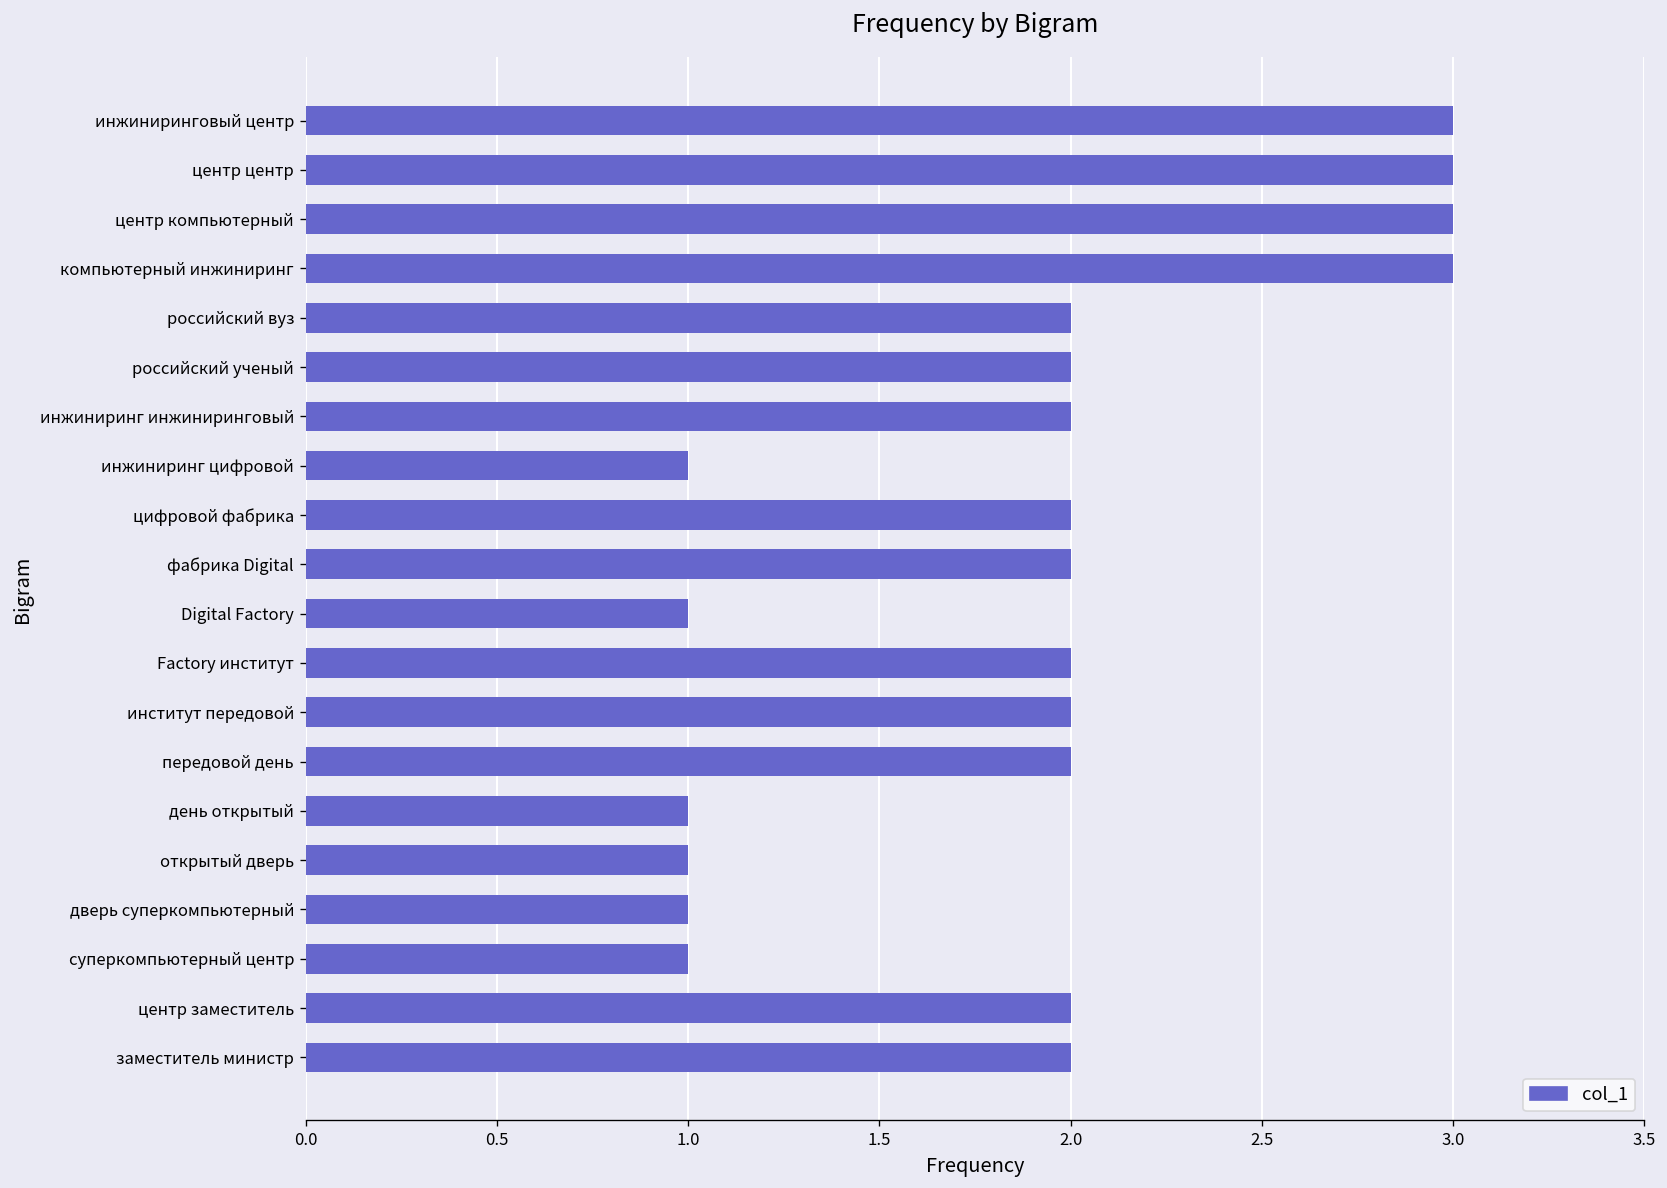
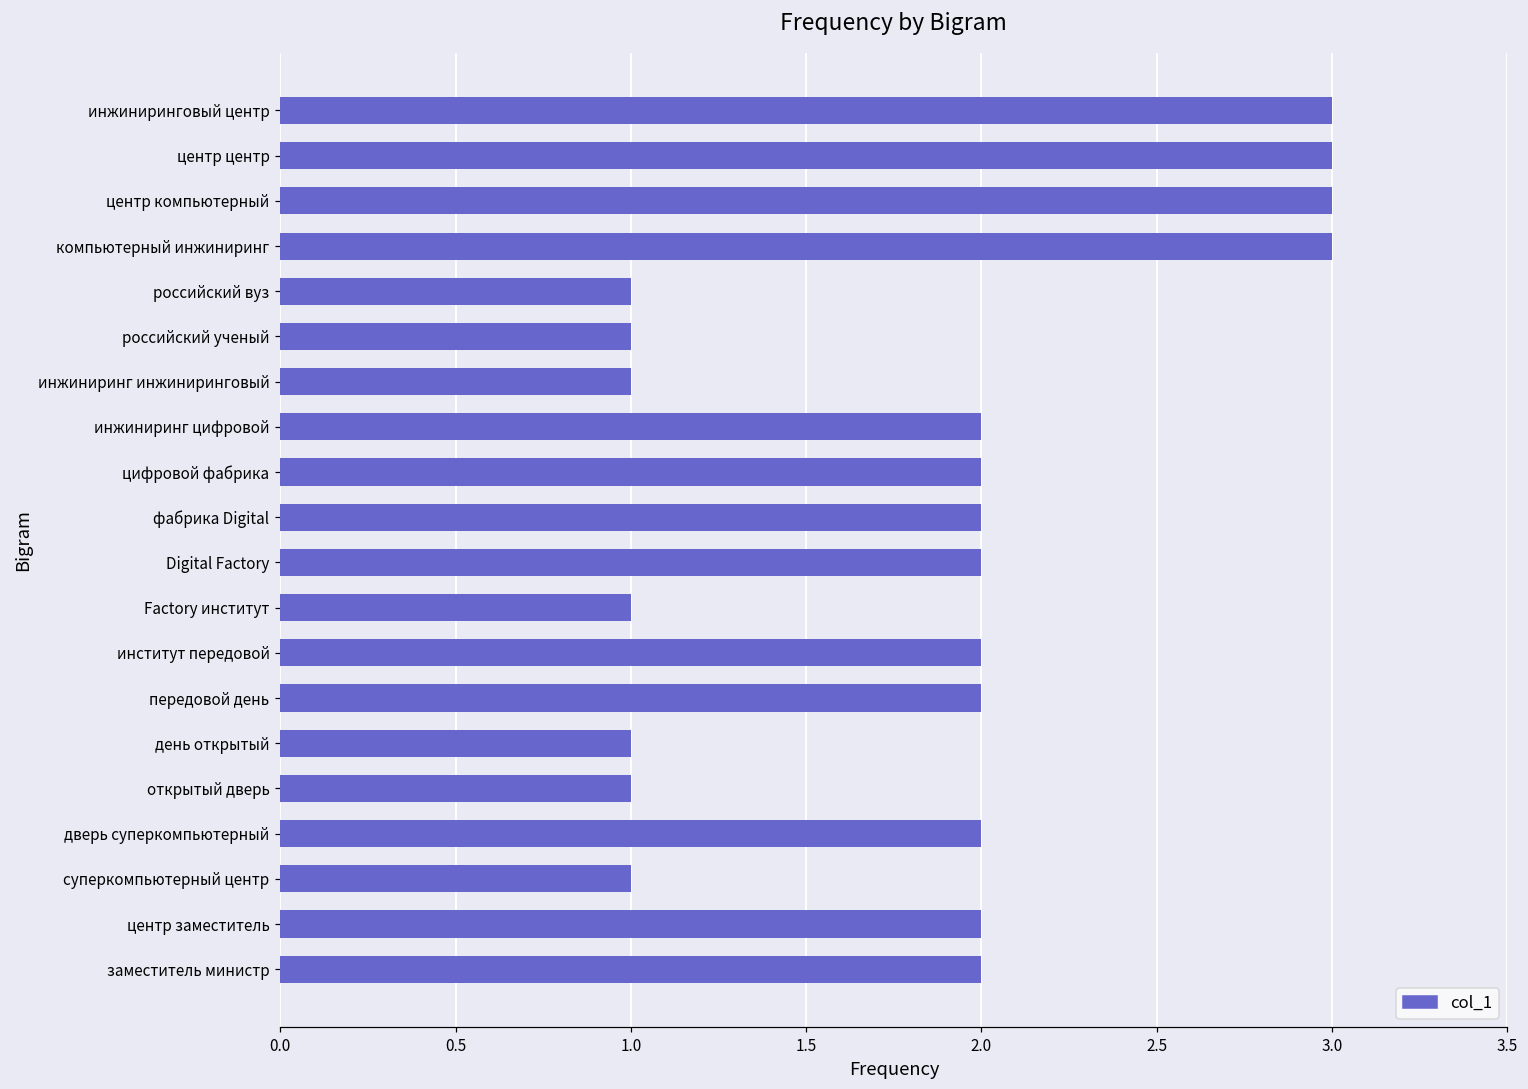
российский вуз: 2 -> 1
российский ученый: 2 -> 1
инжиниринг инжиниринговый: 2 -> 1
инжиниринг цифровой: 1 -> 2
Digital Factory: 1 -> 2
Factory институт: 2 -> 1
дверь суперкомпьютерный: 1 -> 2
